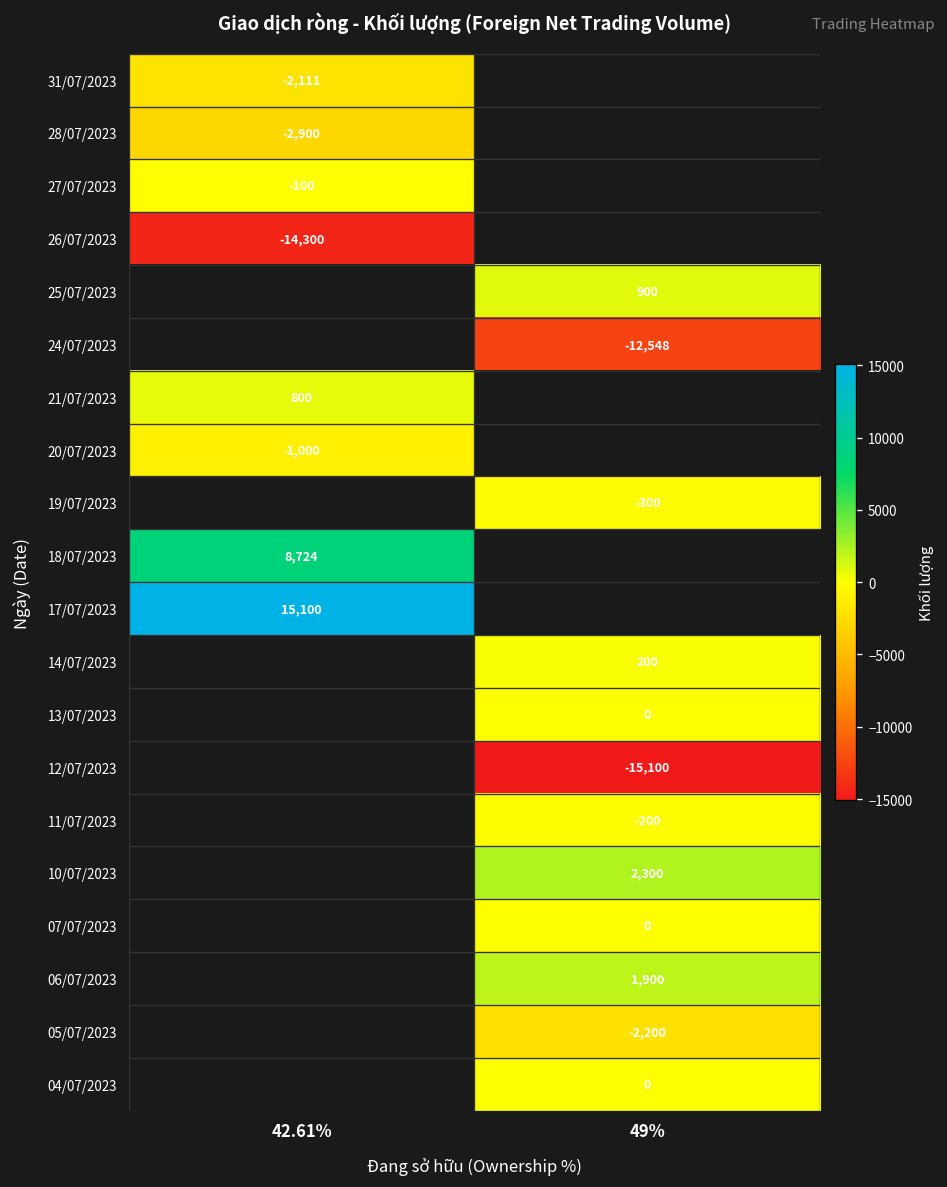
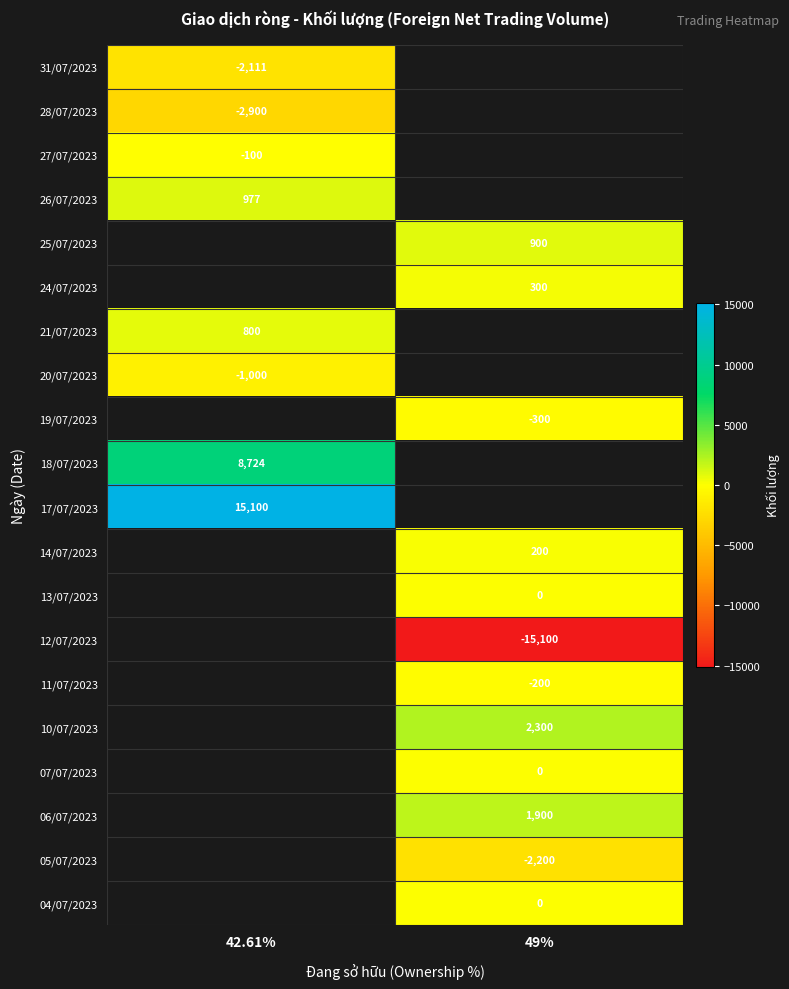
26/07/2023, 42.61%: -14,300 -> 977
24/07/2023, 49%: -12,548 -> 300
